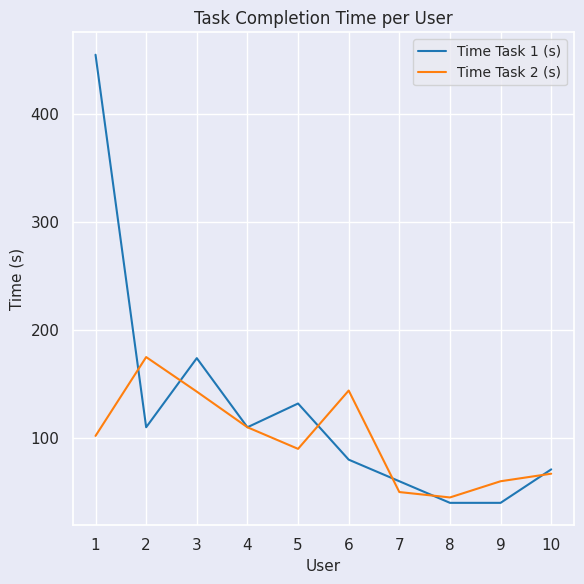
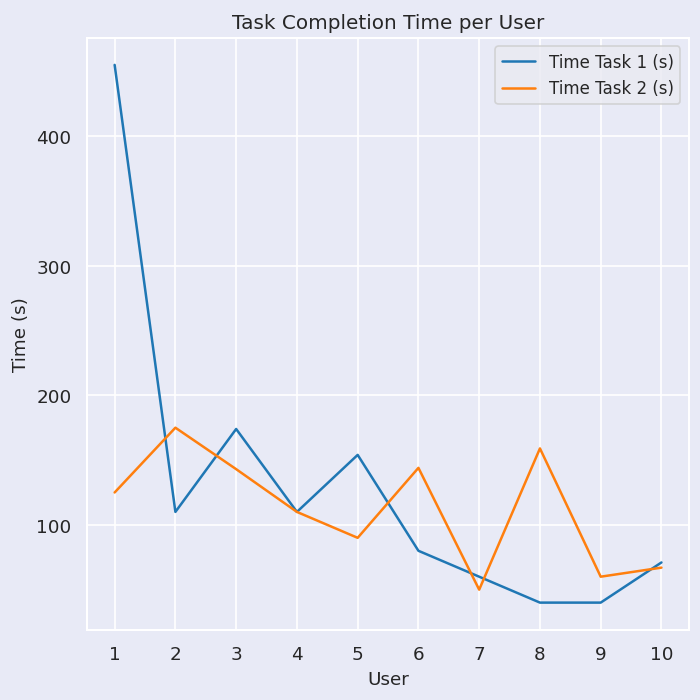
Time Task 2 (s), 1: 102 -> 125
Time Task 1 (s), 5: 132 -> 154
Time Task 2 (s), 8: 45 -> 159
